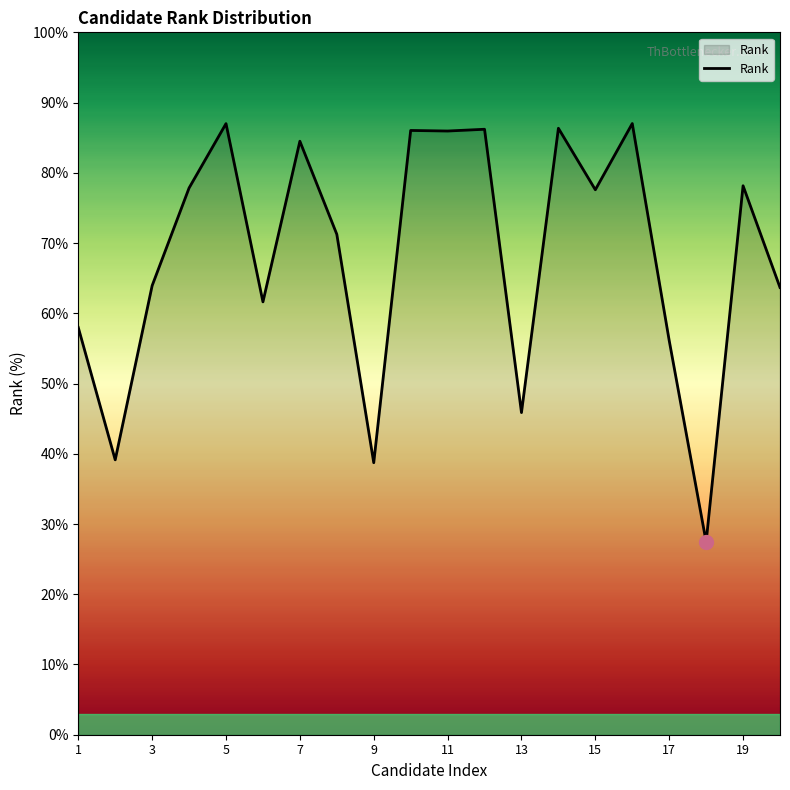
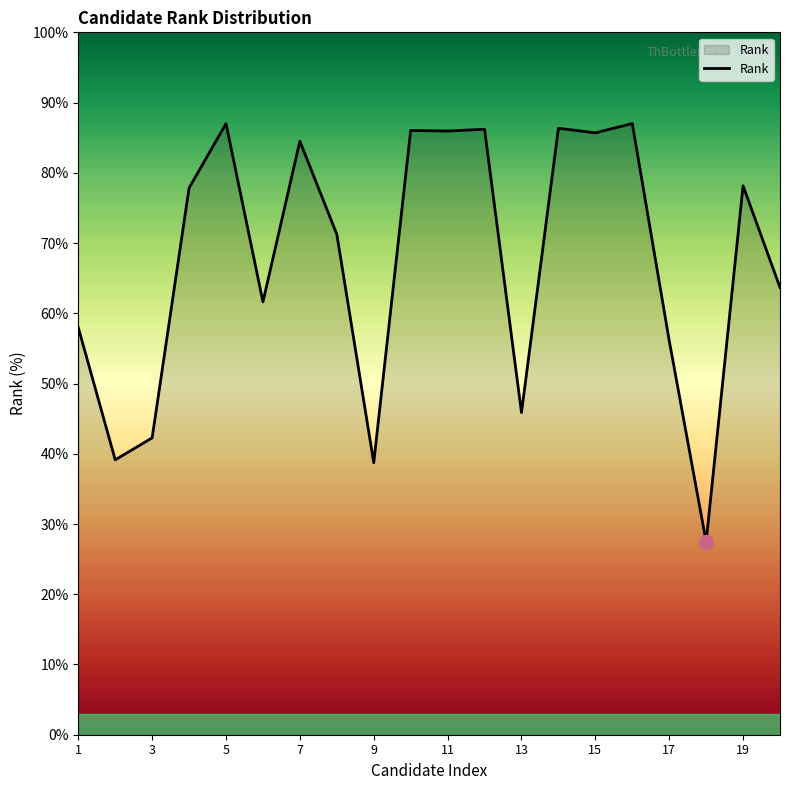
Rank, 3: 64% -> 42%
Rank, 15: 78% -> 86%
